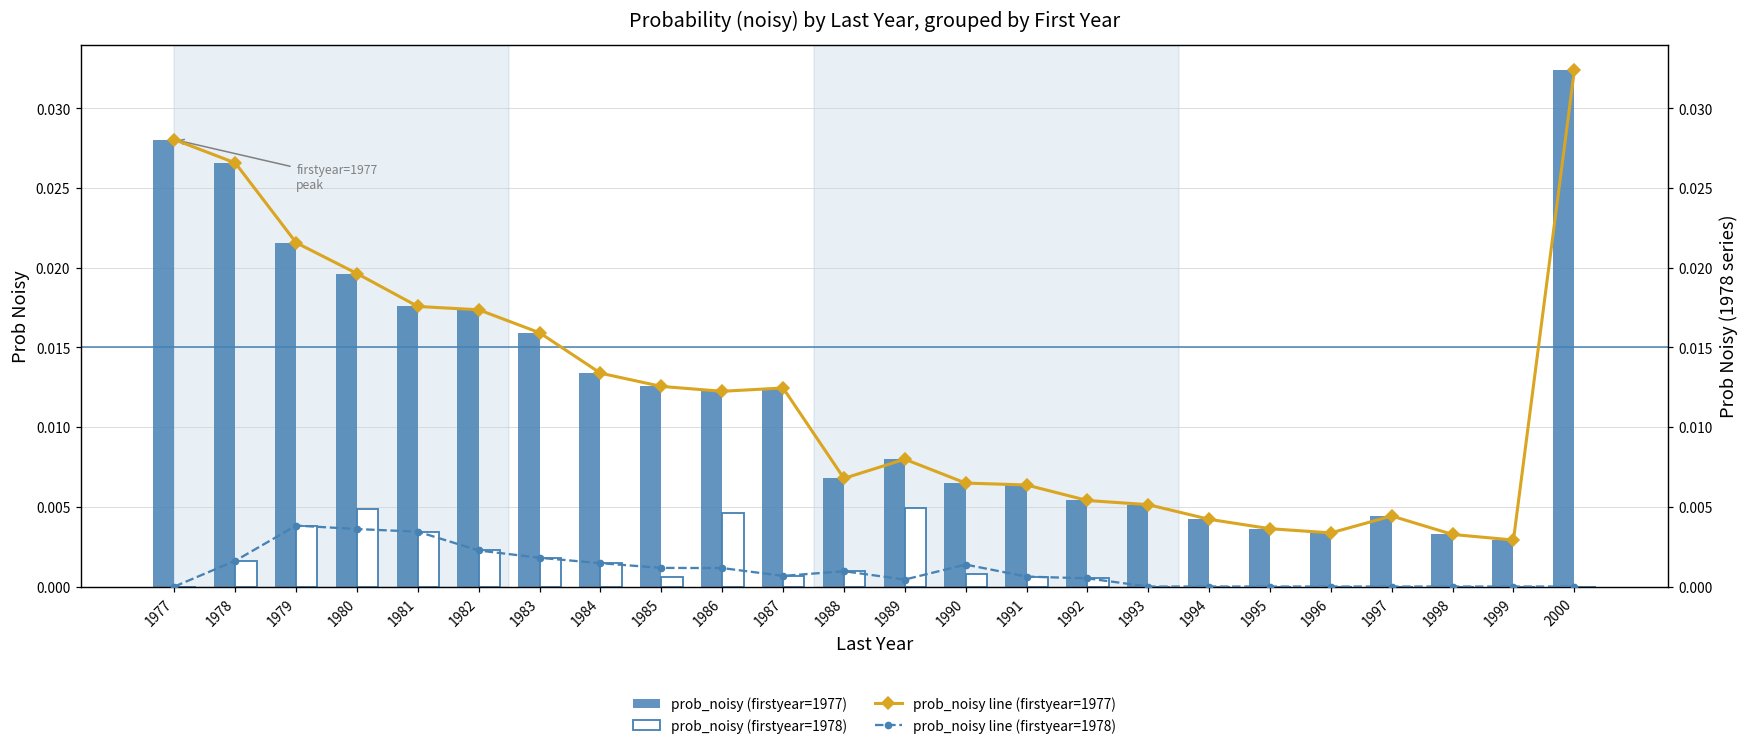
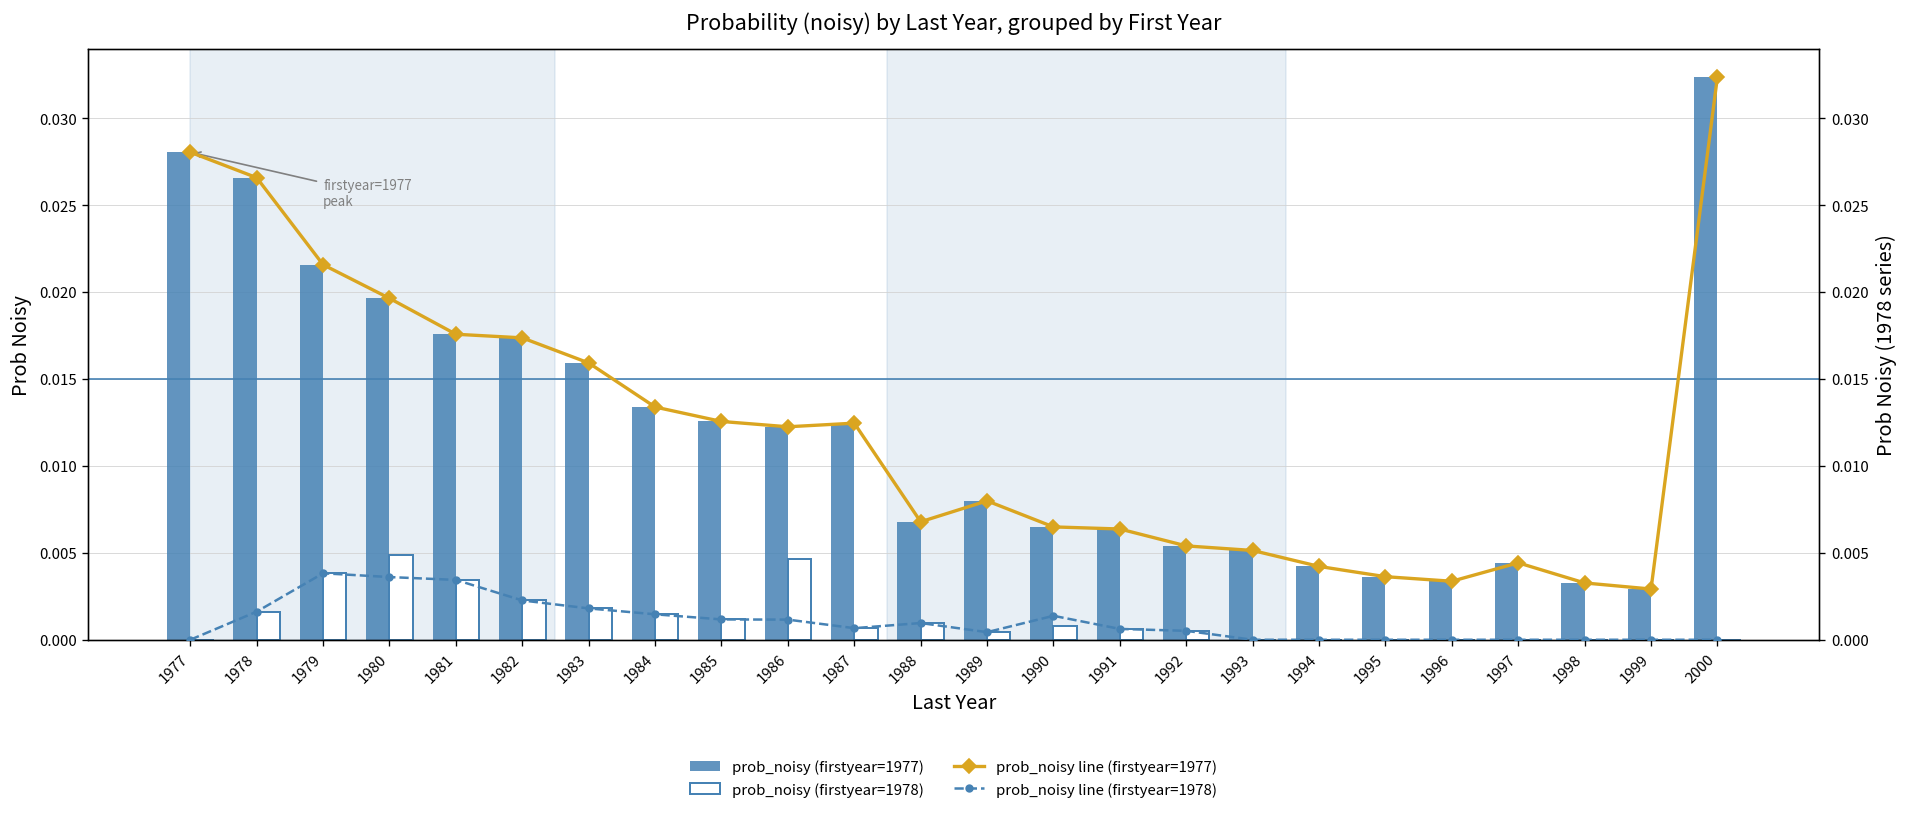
prob_noisy (firstyear=1978), 1985: 0.0006 -> 0.0012
prob_noisy (firstyear=1978), 1989: 0.0049 -> 0.0004
